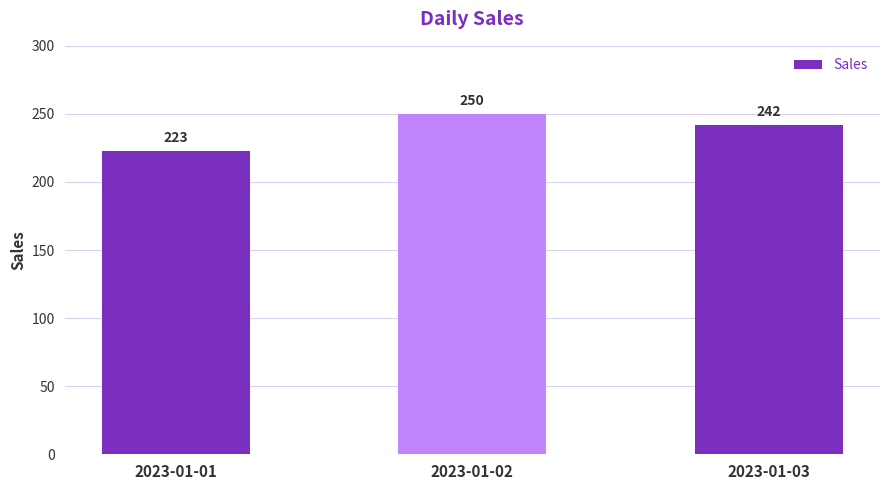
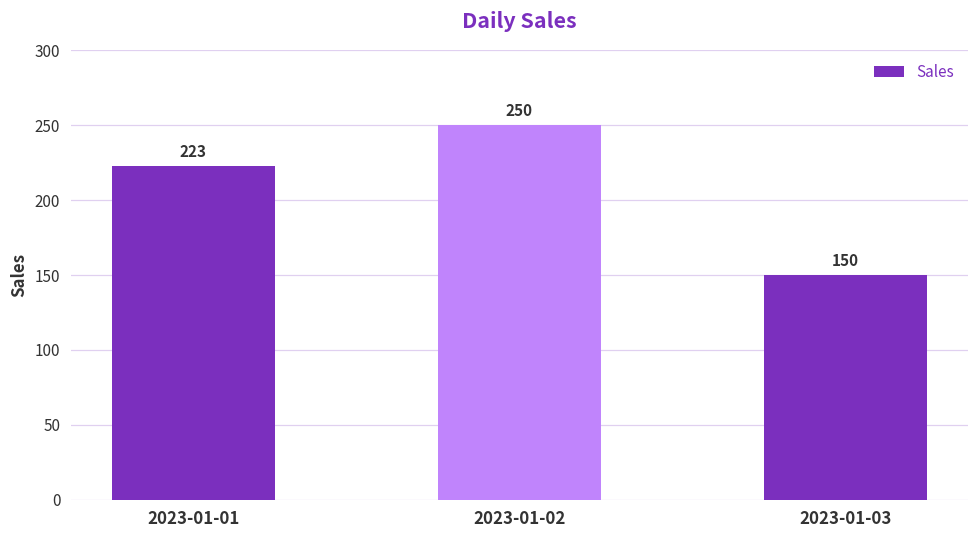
2023-01-03: 242 -> 150
